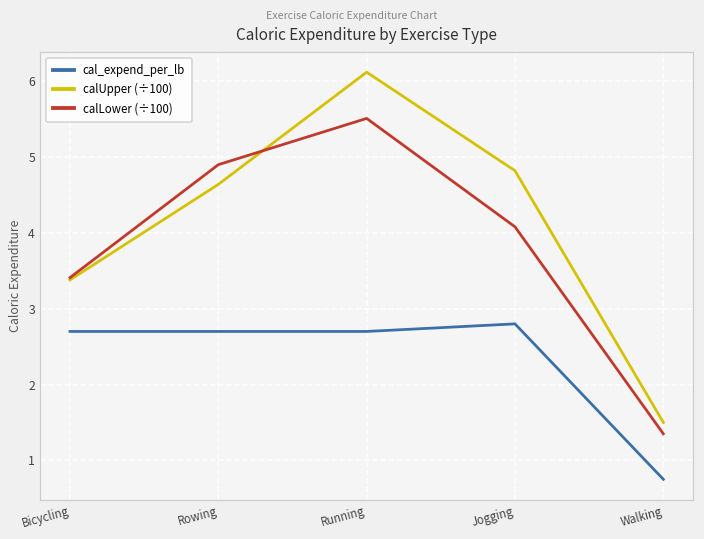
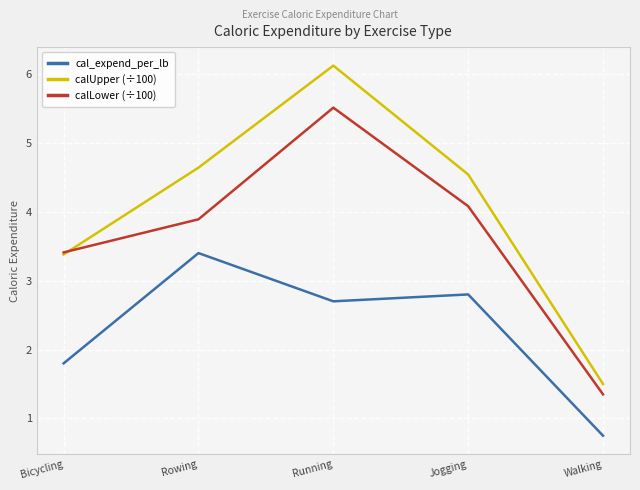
cal_expend_per_lb, Bicycling: 2.7 -> 1.8
cal_expend_per_lb, Rowing: 2.7 -> 3.4
calLower (÷100), Rowing: 4.9 -> 3.9
calUpper (÷100), Jogging: 4.8 -> 4.5
